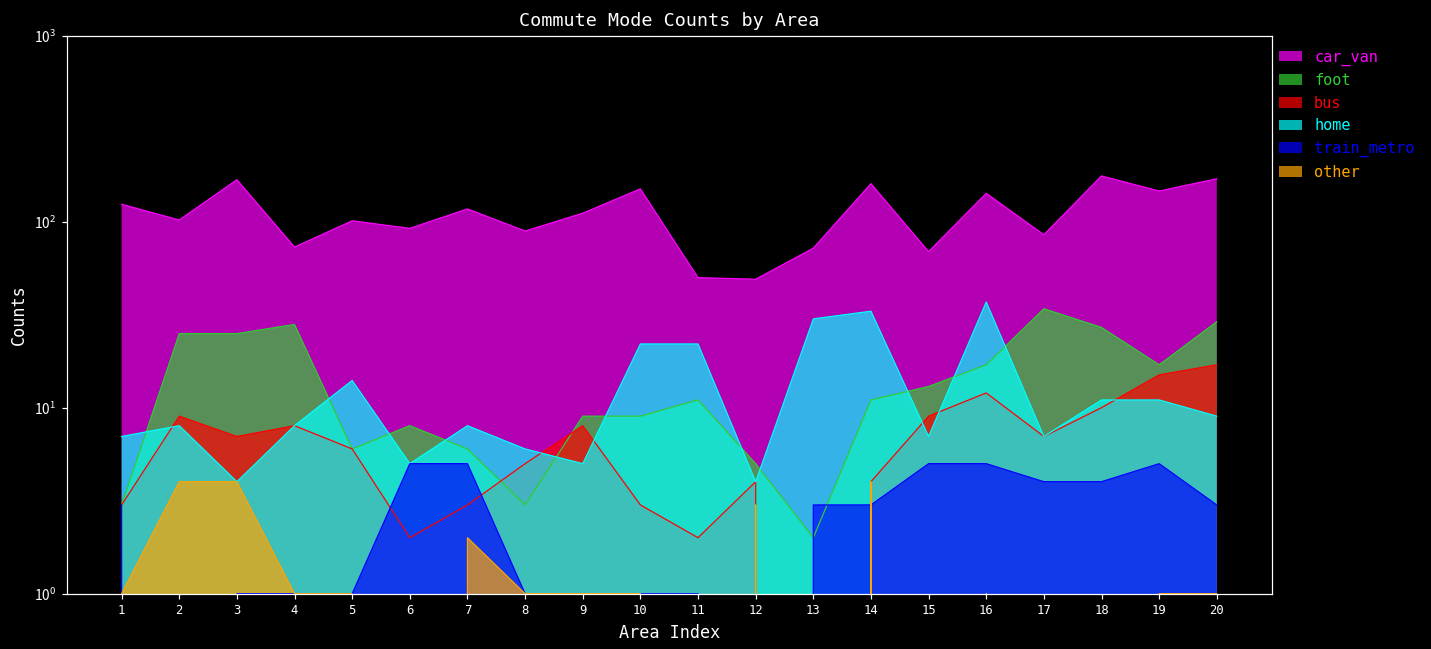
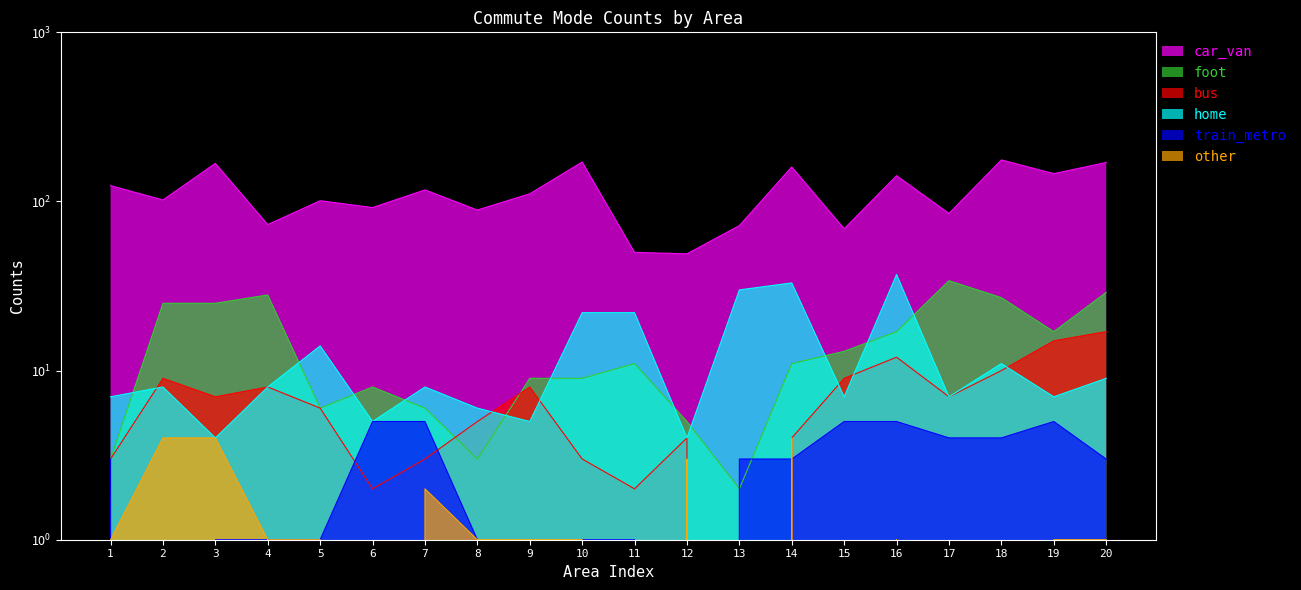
car_van, 10: 150 -> 170
home, 19: 11 -> 7
